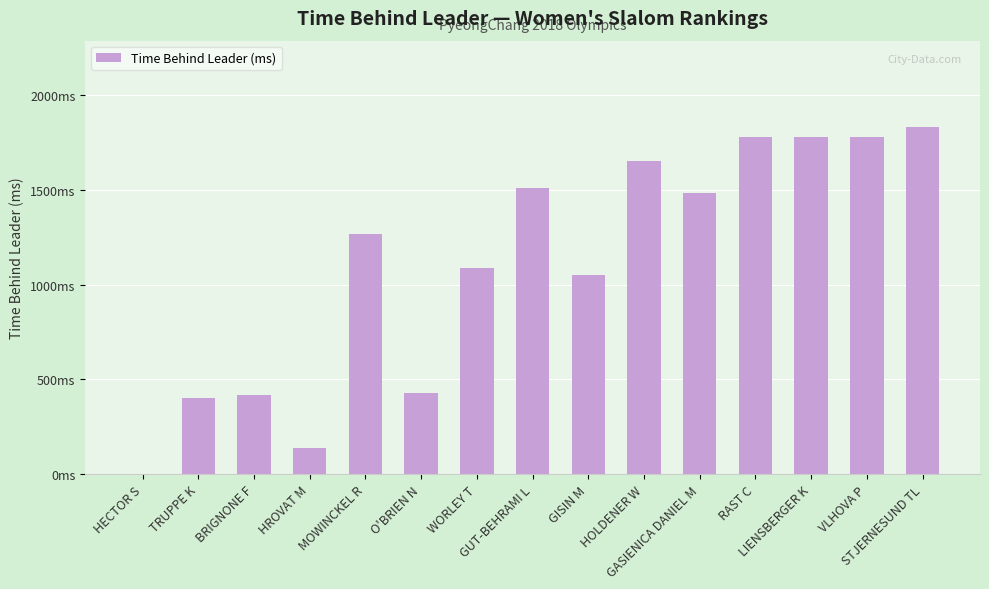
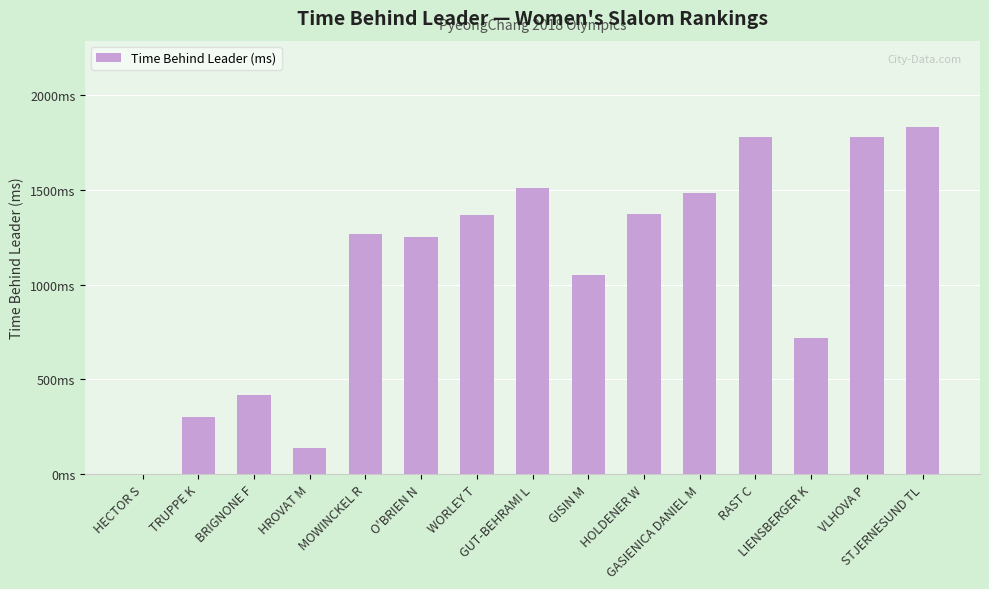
TRUPPE K: 400ms -> 300ms
O'BRIEN N: 430ms -> 1250ms
WORLEY T: 1090ms -> 1370ms
HOLDENER W: 1650ms -> 1370ms
LIENSBERGER K: 1780ms -> 720ms
